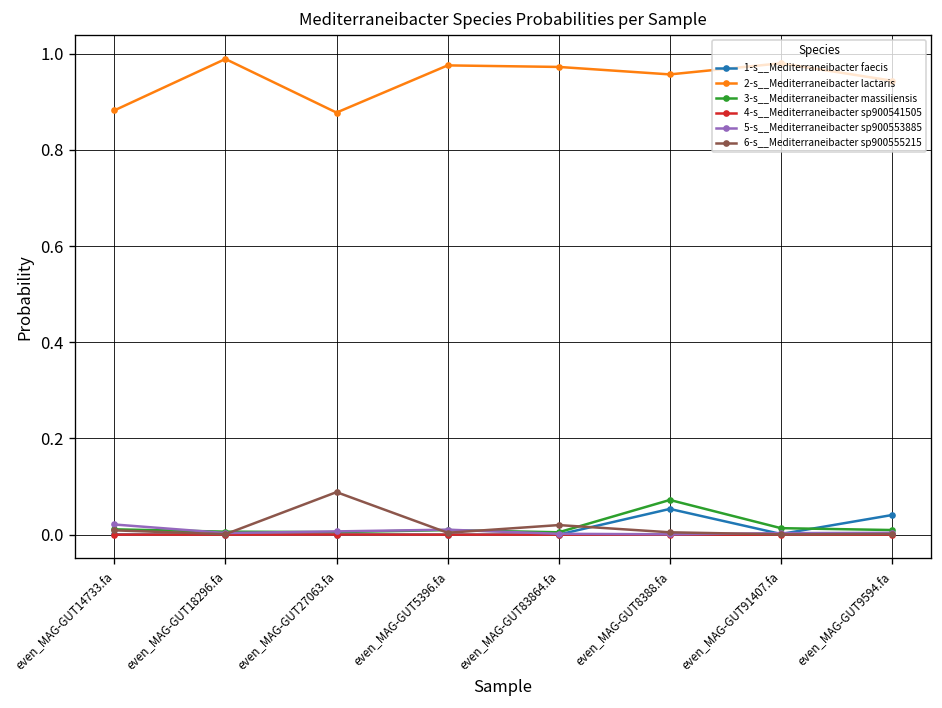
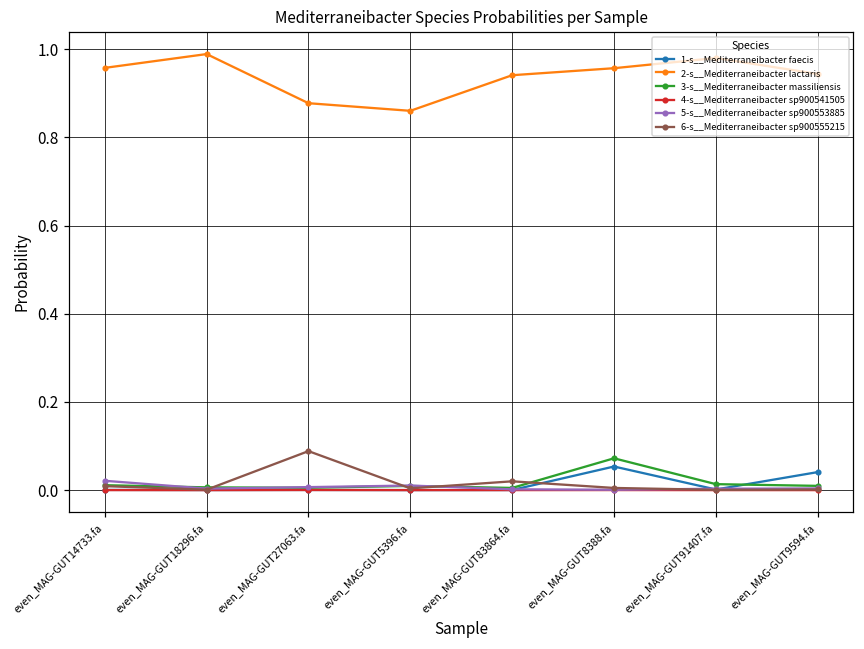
2-s__Mediterraneibacter lactaris, even_MAG-GUT14733.fa: 0.88 -> 0.96
2-s__Mediterraneibacter lactaris, even_MAG-GUT5396.fa: 0.98 -> 0.86
2-s__Mediterraneibacter lactaris, even_MAG-GUT83864.fa: 0.97 -> 0.94
